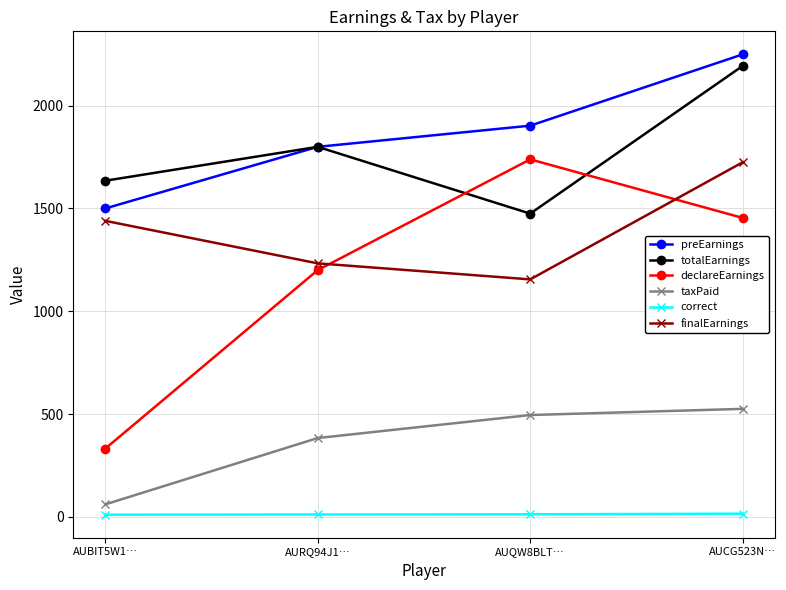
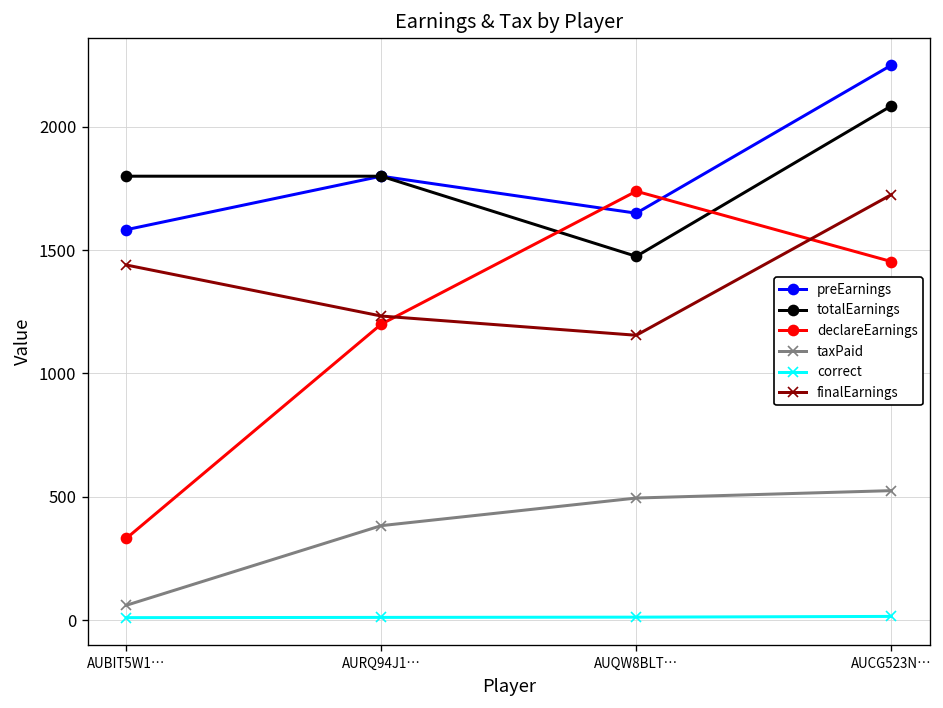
preEarnings, AUBIT5W1…: 1500 -> 1580
totalEarnings, AUBIT5W1…: 1640 -> 1800
preEarnings, AUQW8BLT…: 1900 -> 1650
totalEarnings, AUCG523N…: 2190 -> 2090
